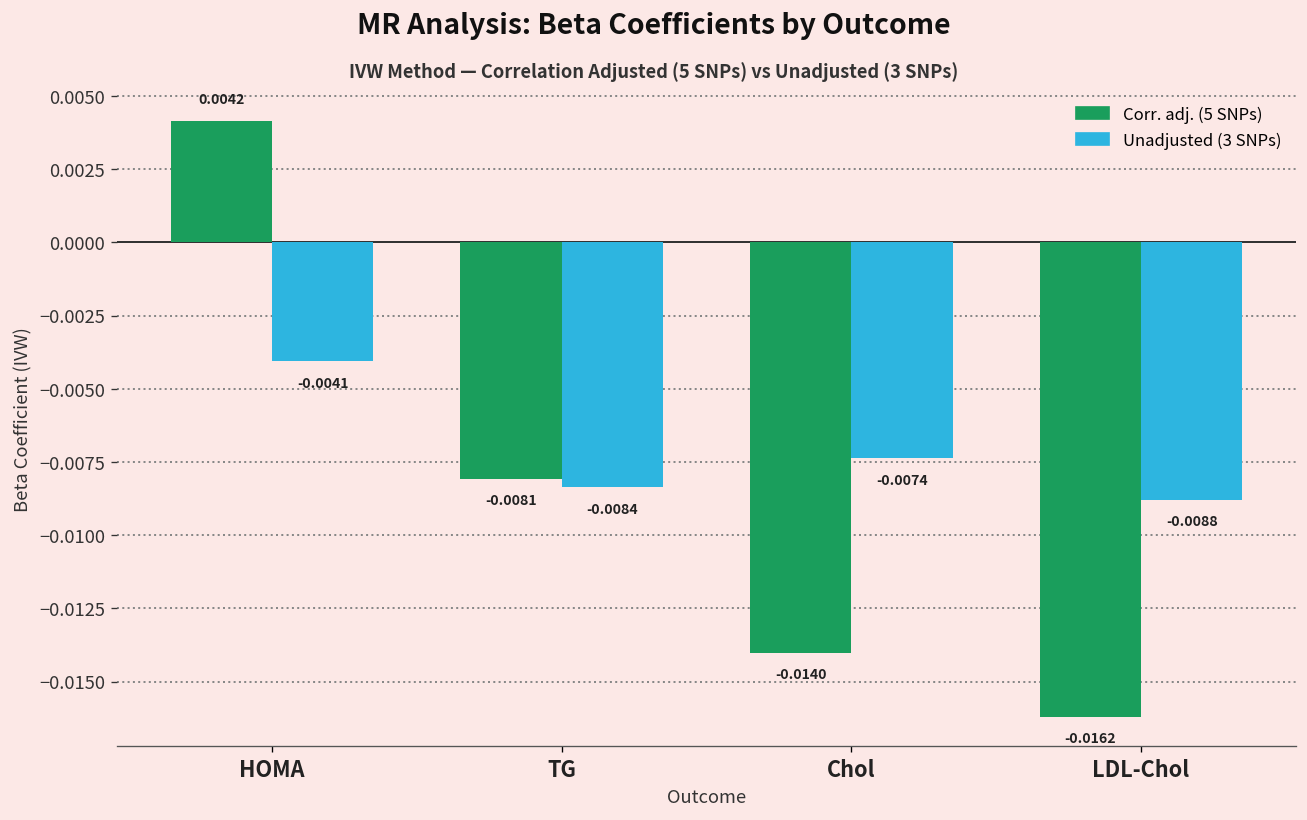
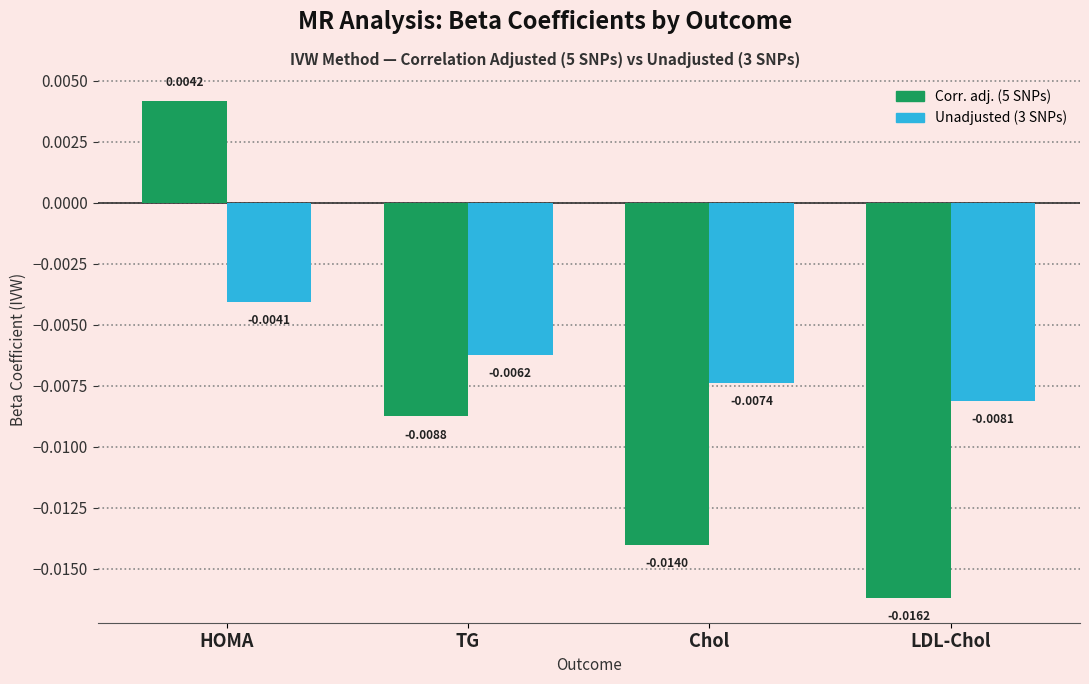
Corr. adj. (5 SNPs), TG: -0.0081 -> -0.0088
Unadjusted (3 SNPs), TG: -0.0084 -> -0.0062
Unadjusted (3 SNPs), LDL-Chol: -0.0088 -> -0.0081
